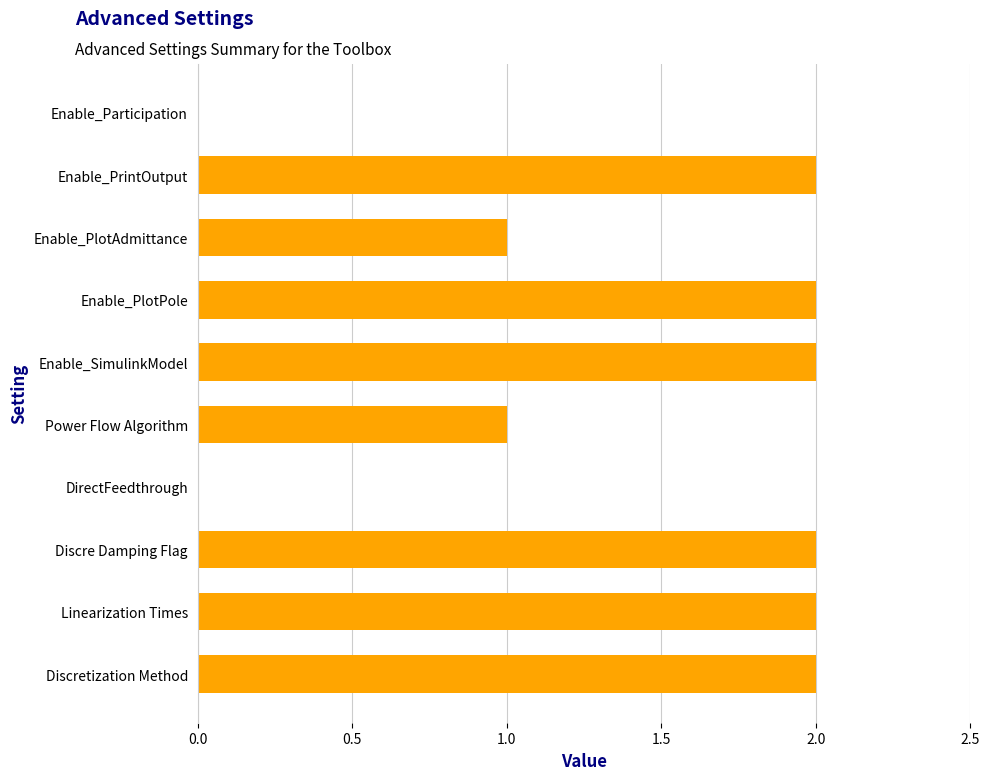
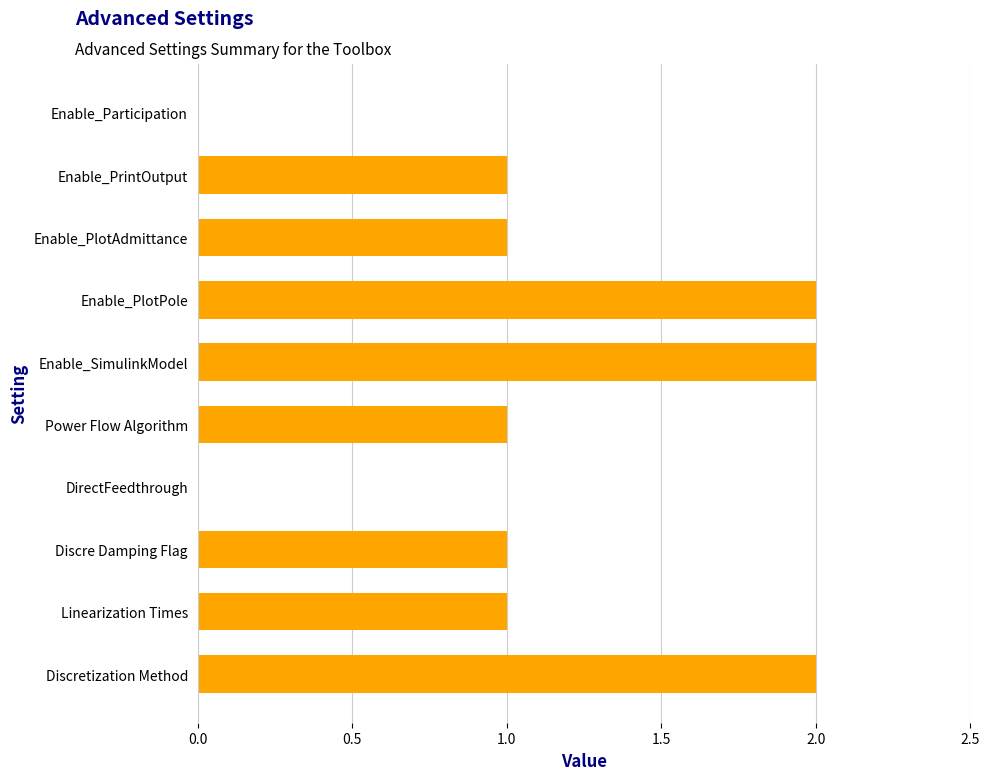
Enable_PrintOutput: 2 -> 1
Discre Damping Flag: 2 -> 1
Linearization Times: 2 -> 1
